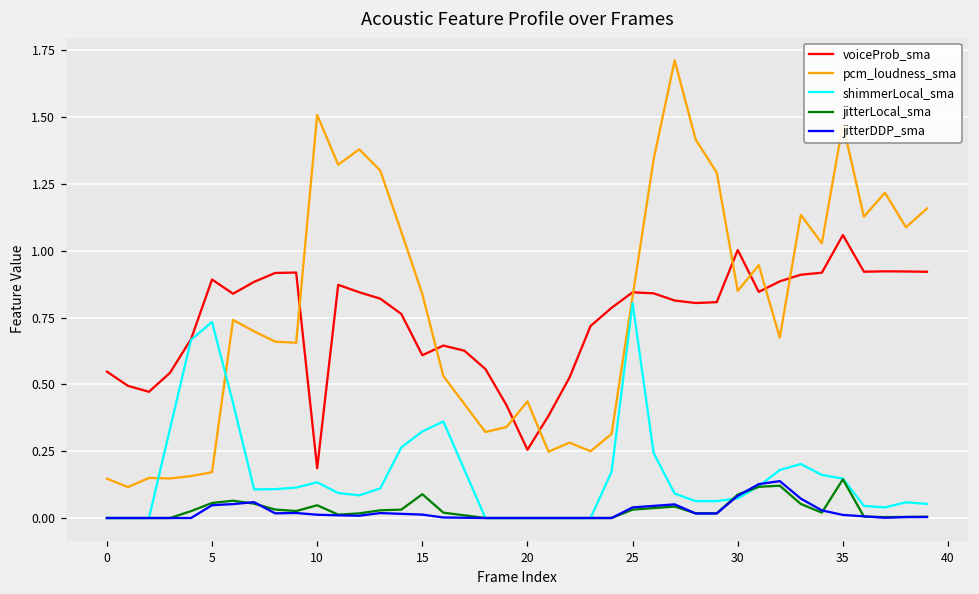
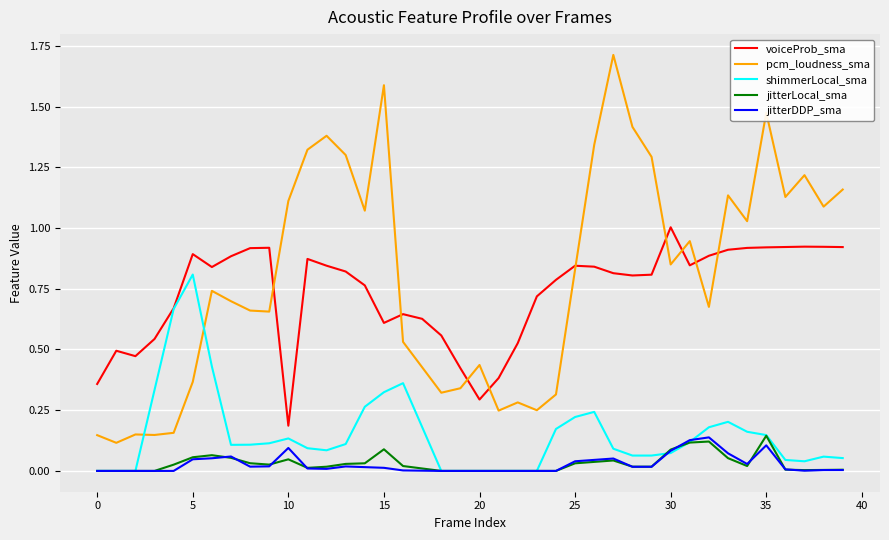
voiceProb_sma, 0: 0.55 -> 0.36
pcm_loudness_sma, 5: 0.17 -> 0.37
shimmerLocal_sma, 5: 0.73 -> 0.81
pcm_loudness_sma, 10: 1.51 -> 1.11
jitterDDP_sma, 10: 0.01 -> 0.09
pcm_loudness_sma, 15: 0.84 -> 1.59
voiceProb_sma, 20: 0.26 -> 0.29
shimmerLocal_sma, 25: 0.80 -> 0.22
voiceProb_sma, 35: 1.06 -> 0.92
jitterDDP_sma, 35: 0.01 -> 0.11
